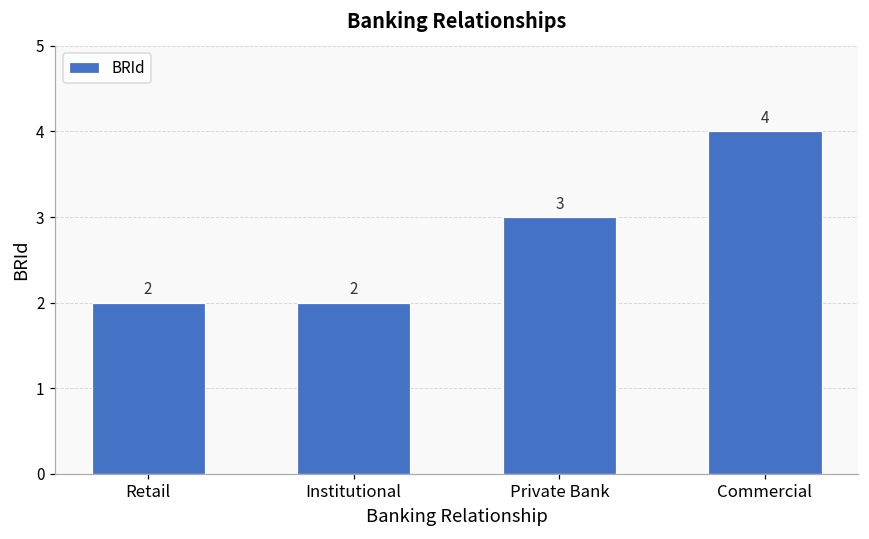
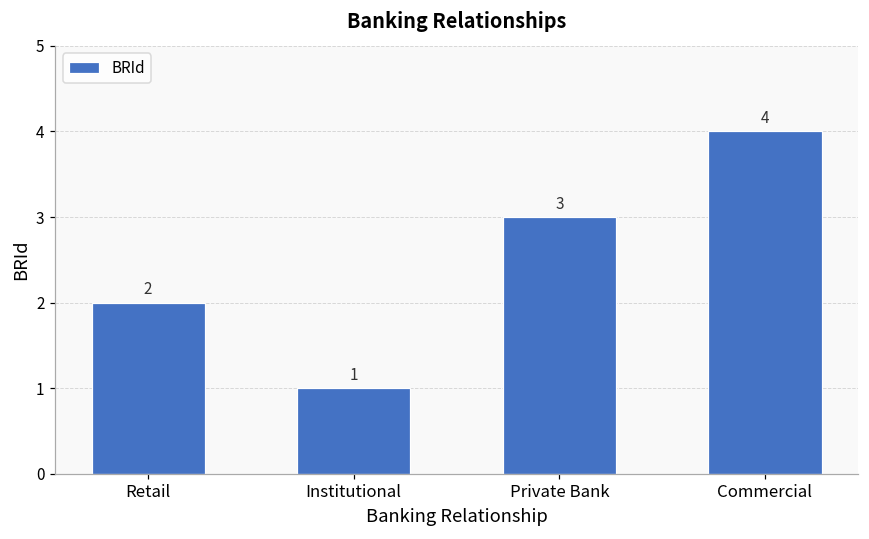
Institutional: 2 -> 1
